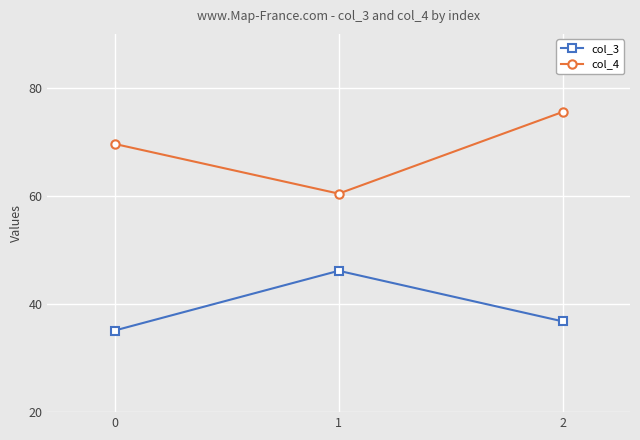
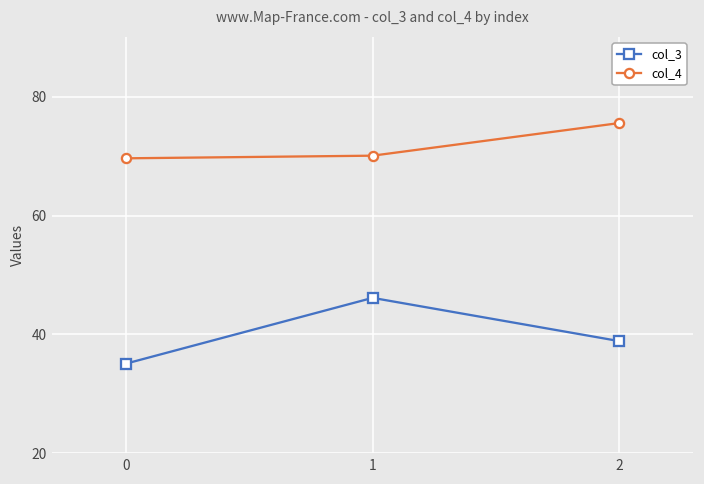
col_4, 1: 60 -> 70
col_3, 2: 37 -> 39
